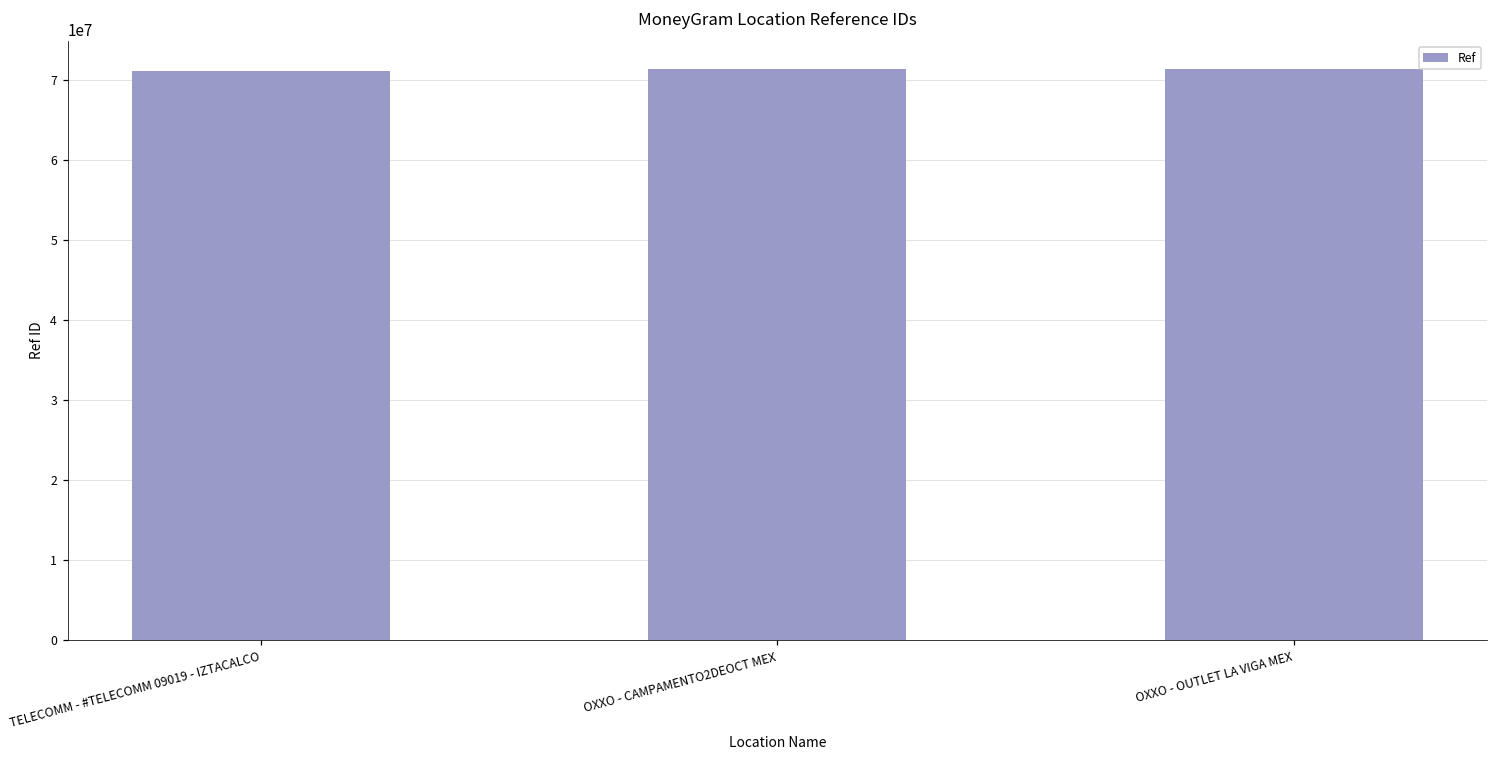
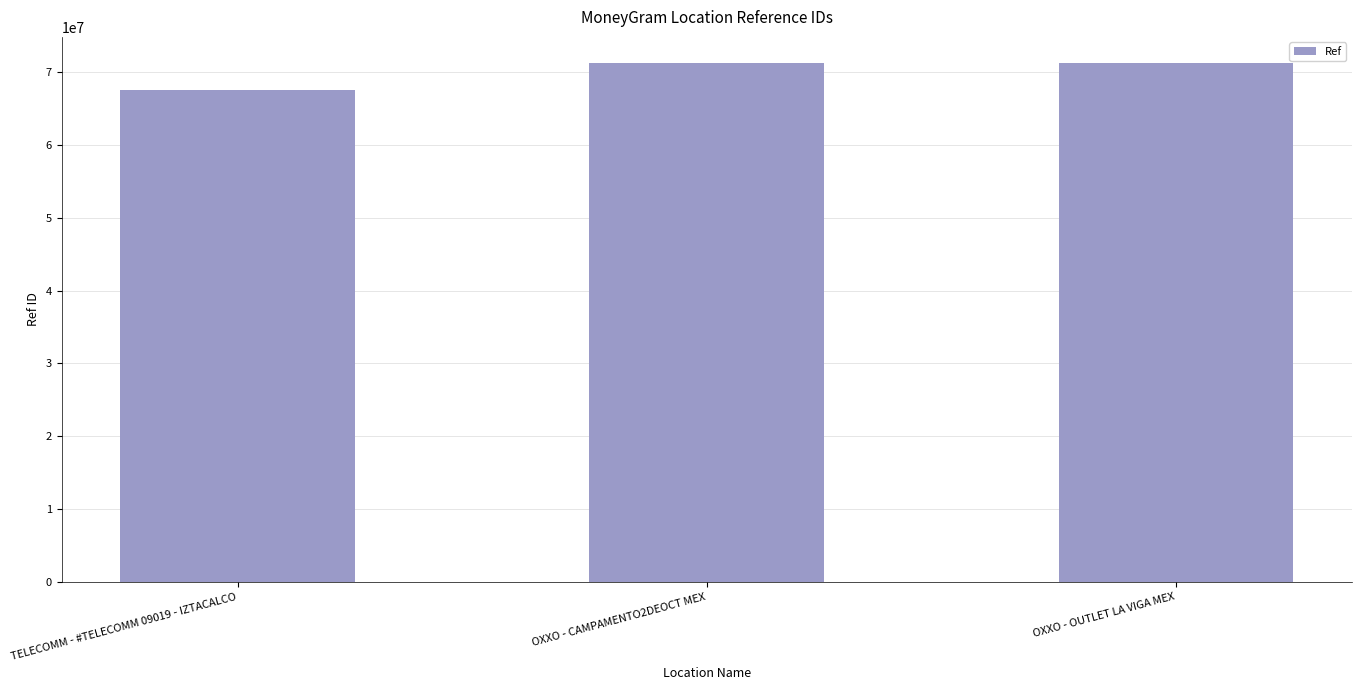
TELECOMM - #TELECOMM 09019 - IZTACALCO: 71000000 -> 68000000
